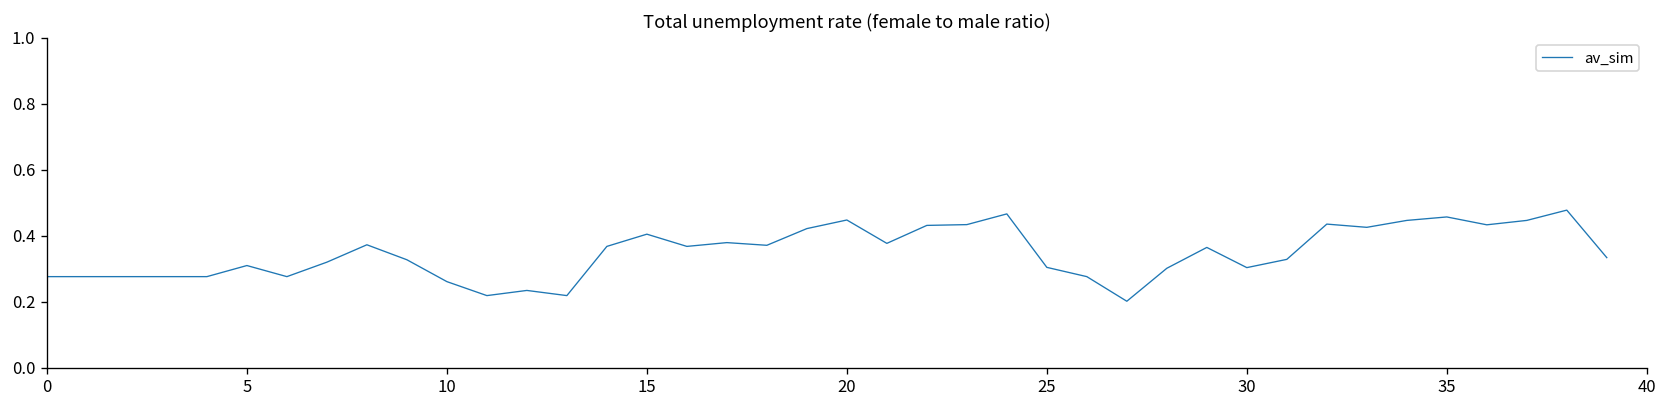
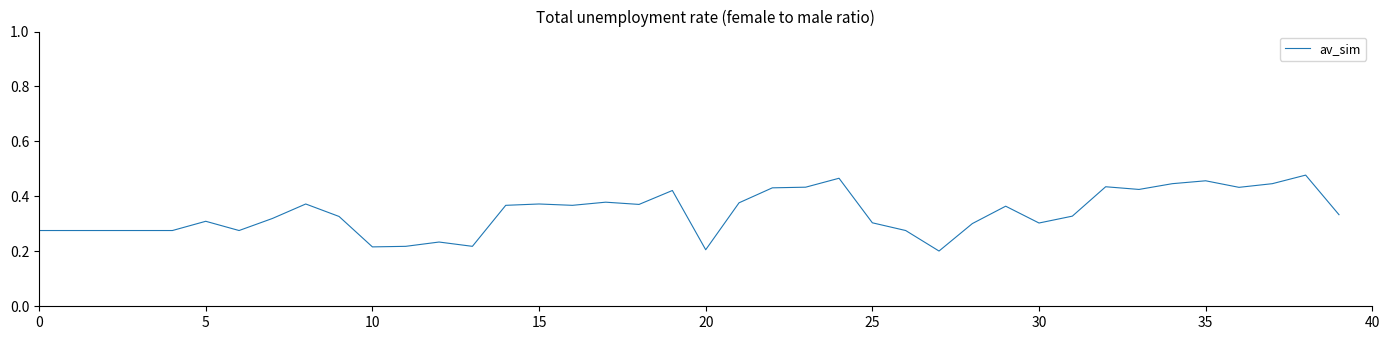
10: 0.26 -> 0.22
15: 0.40 -> 0.37
20: 0.45 -> 0.21
